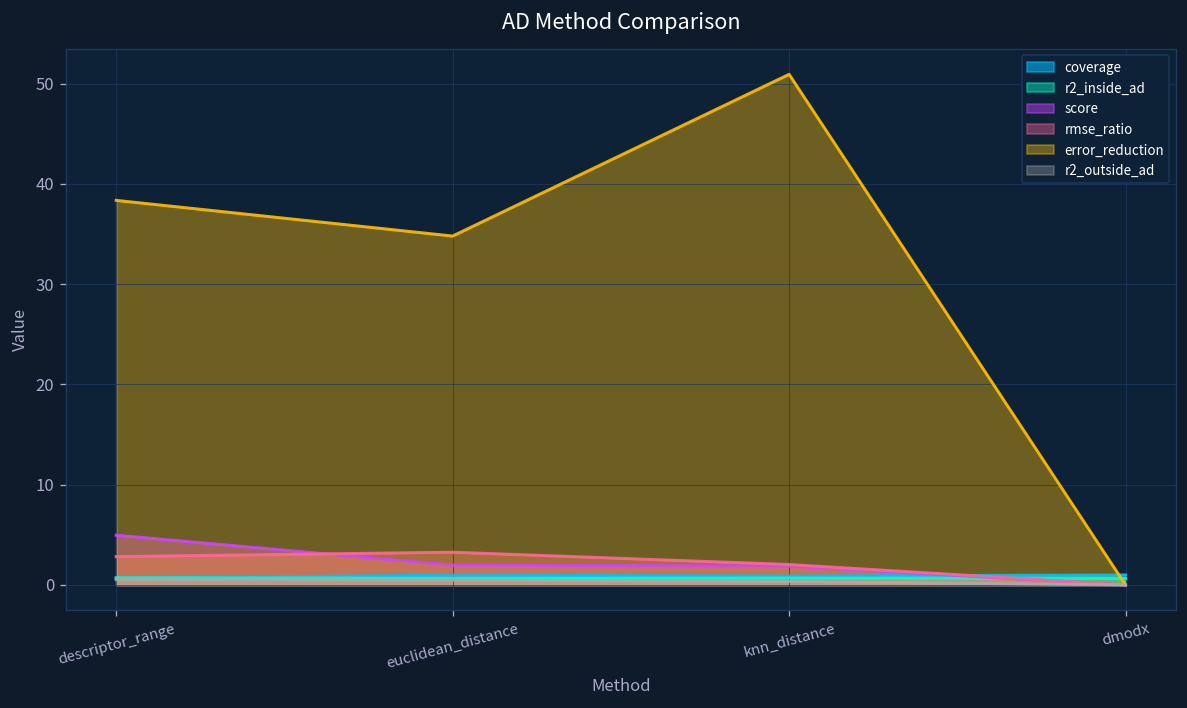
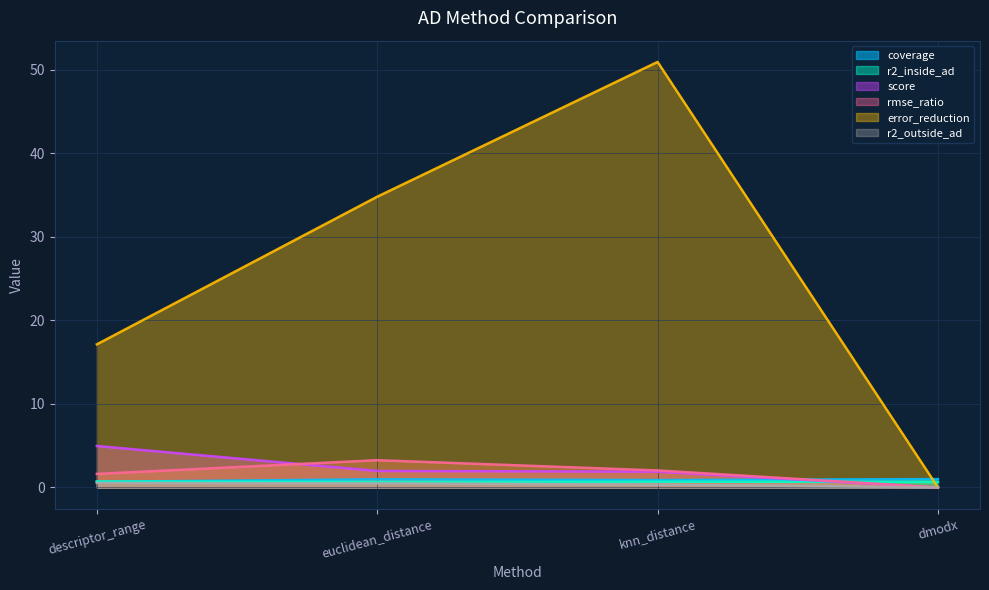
rmse_ratio, descriptor_range: 3 -> 2
error_reduction, descriptor_range: 38 -> 17
